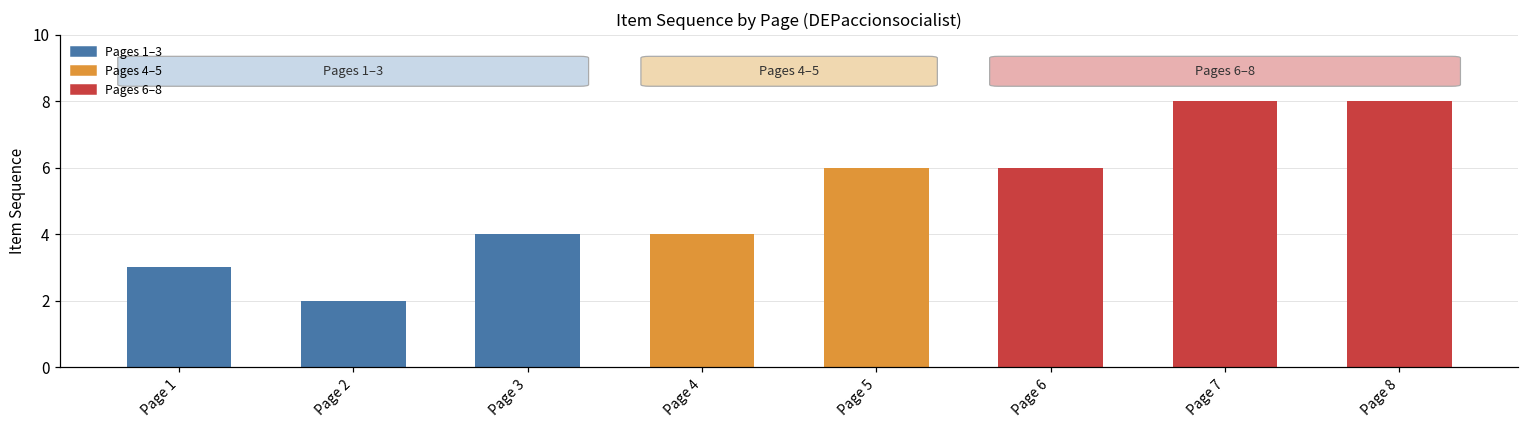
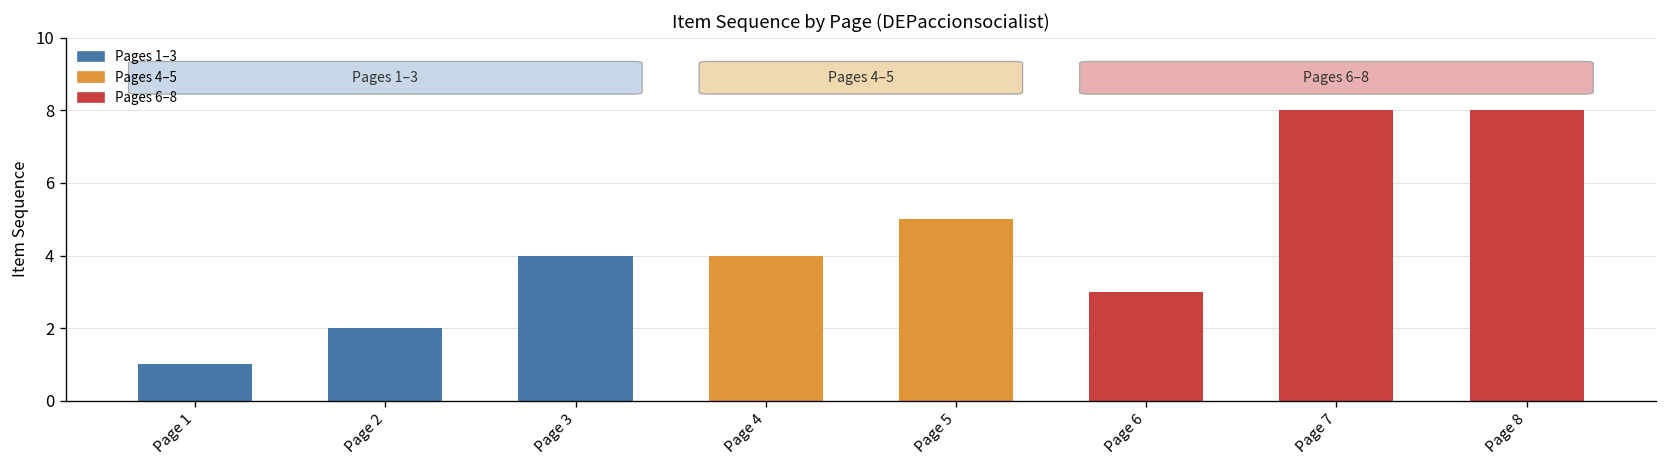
Page 1: 3 -> 1
Page 5: 6 -> 5
Page 6: 6 -> 3
